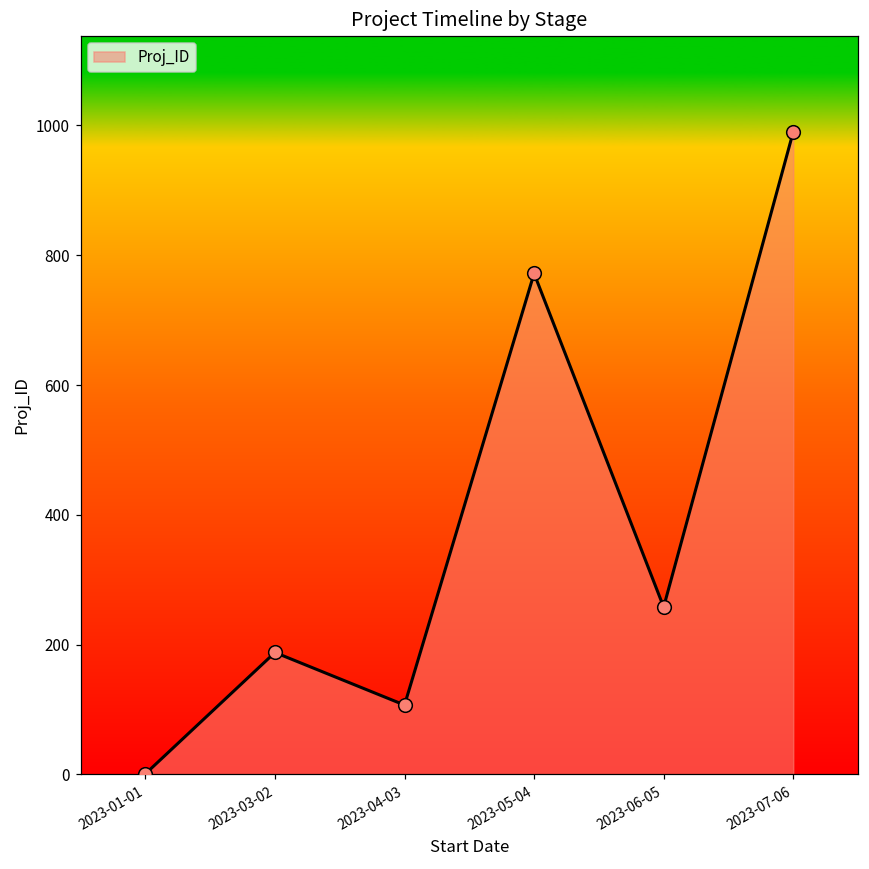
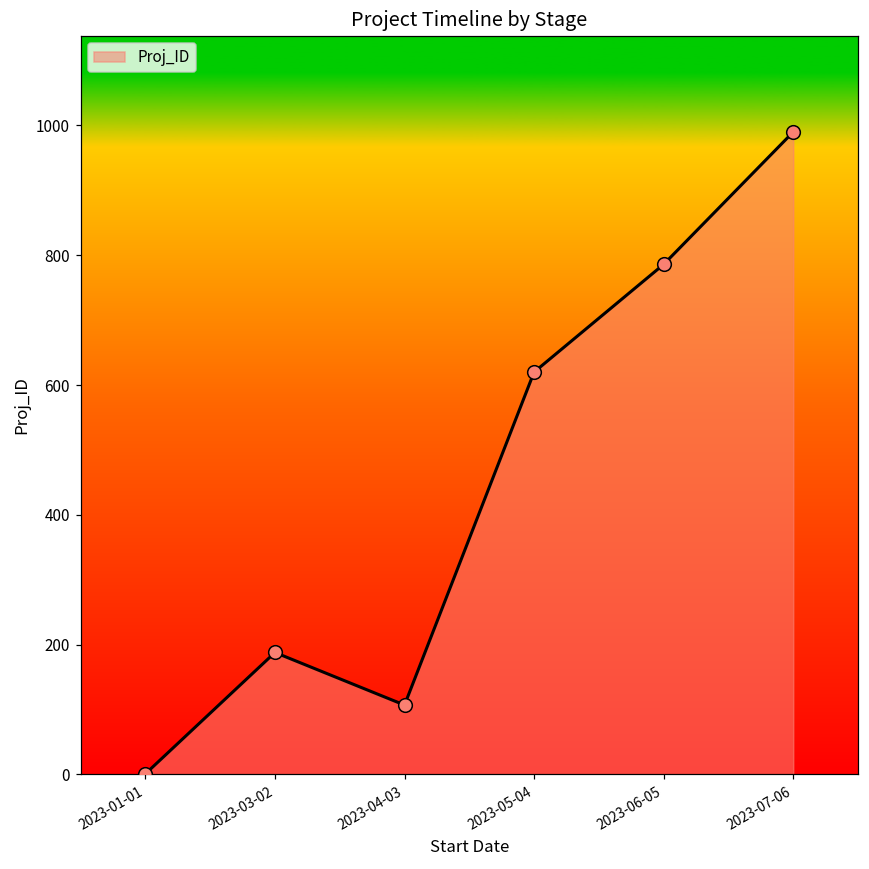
2023-05-04: 770 -> 620
2023-06-05: 260 -> 790
